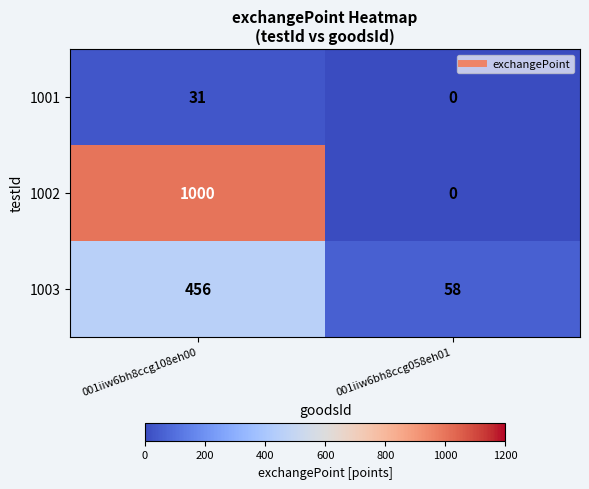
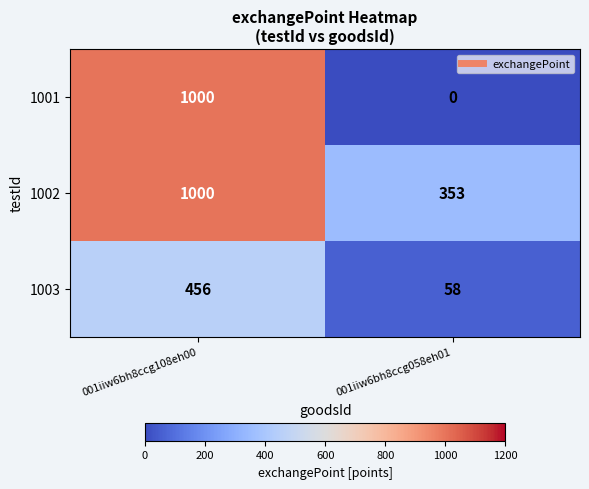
1001, 001iiw6bh8ccg108eh00: 31 -> 1000
1002, 001iiw6bh8ccg058eh01: 0 -> 353
